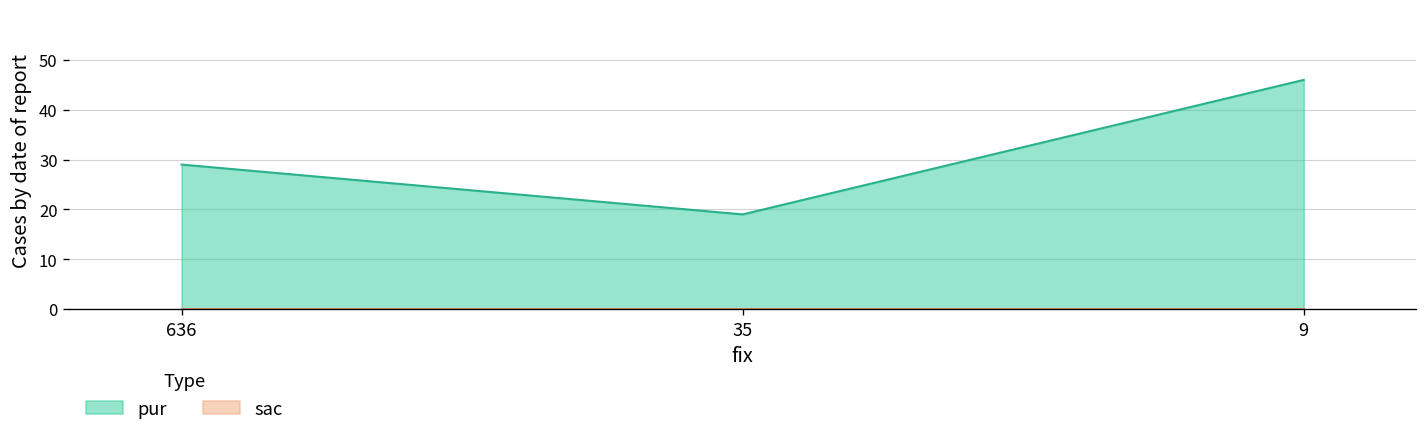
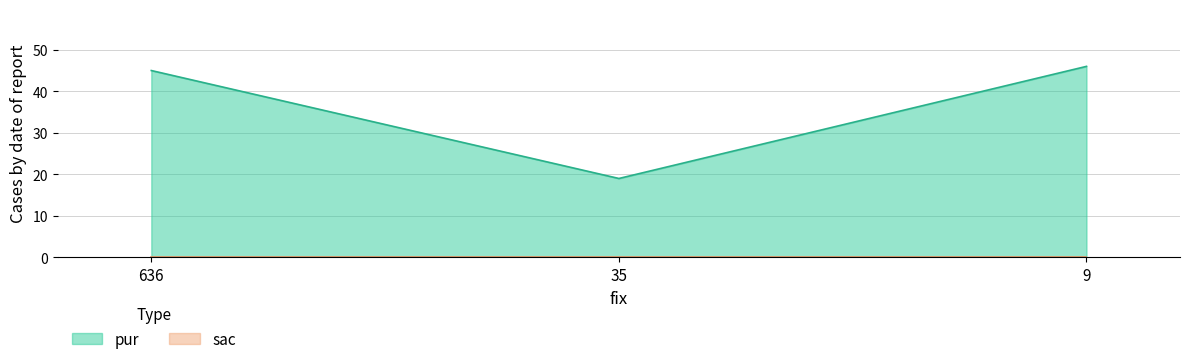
pur, 636: 29 -> 45
